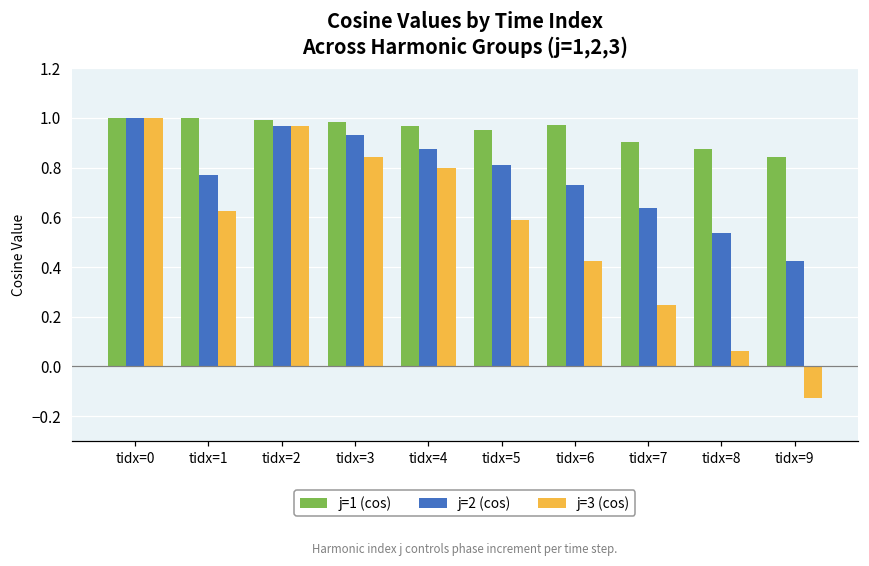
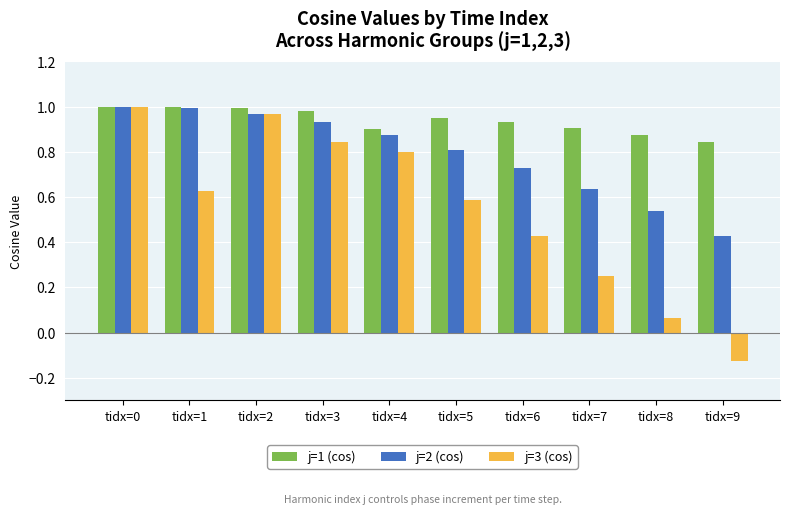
j=2 (cos), tidx=1: 0.77 -> 0.99
j=1 (cos), tidx=4: 0.97 -> 0.90
j=1 (cos), tidx=6: 0.97 -> 0.93
